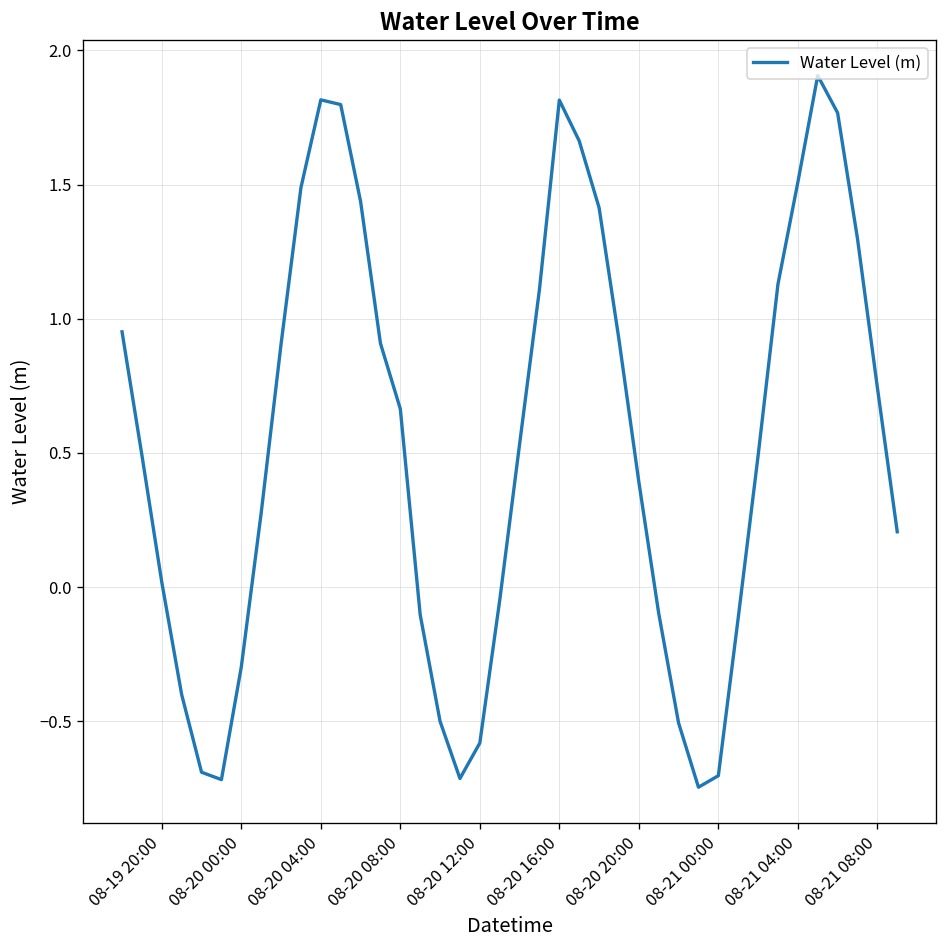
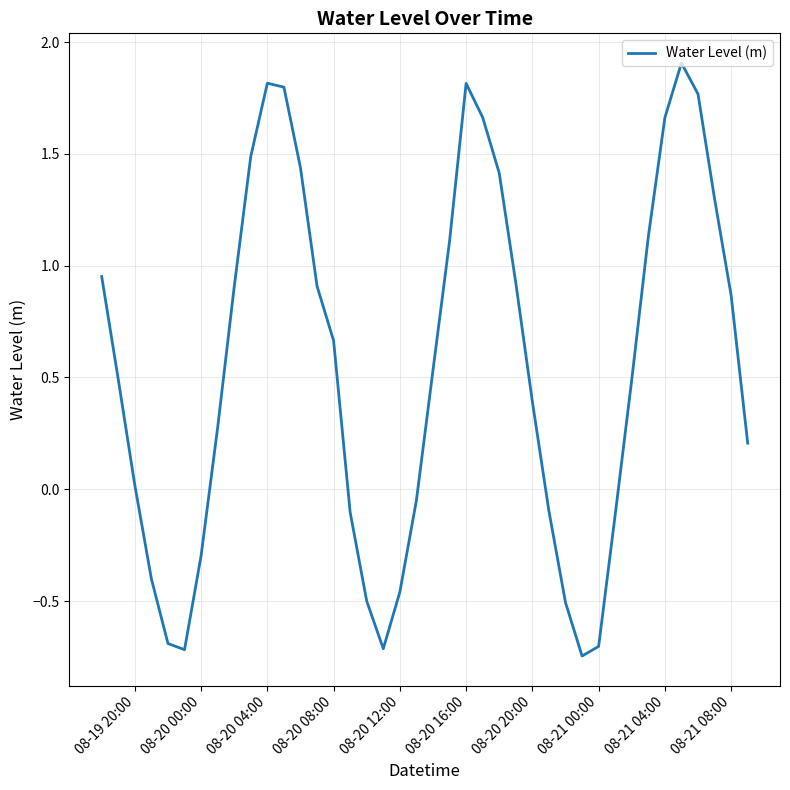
08-20 12:00: -0.58 -> -0.46
08-21 04:00: 1.51 -> 1.66
08-21 08:00: 0.74 -> 0.87
